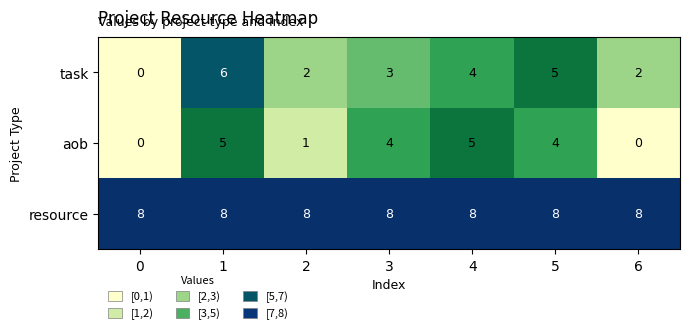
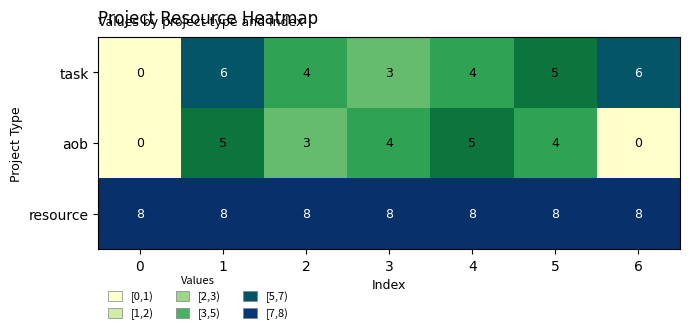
task, 2: 2 -> 4
task, 6: 2 -> 6
aob, 2: 1 -> 3
